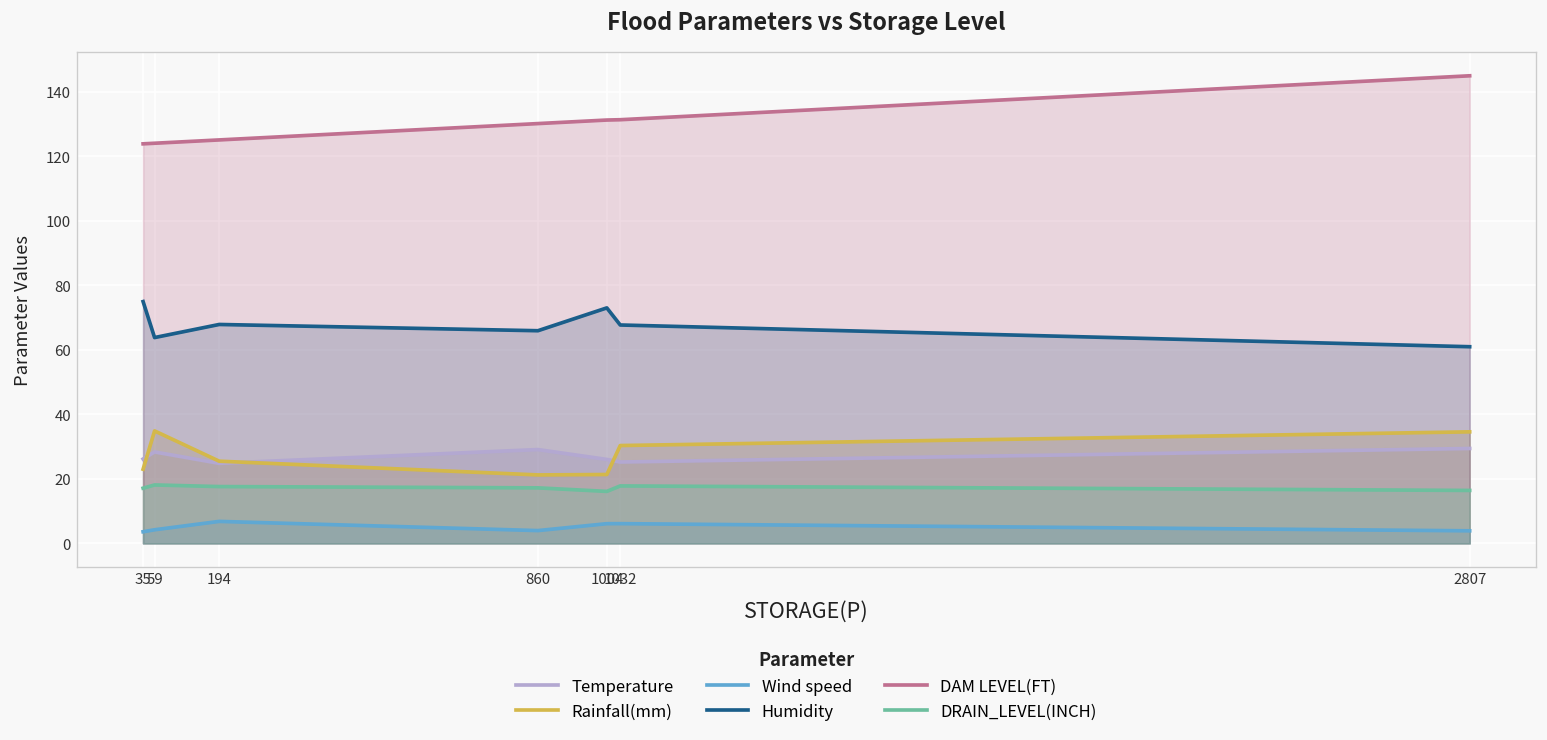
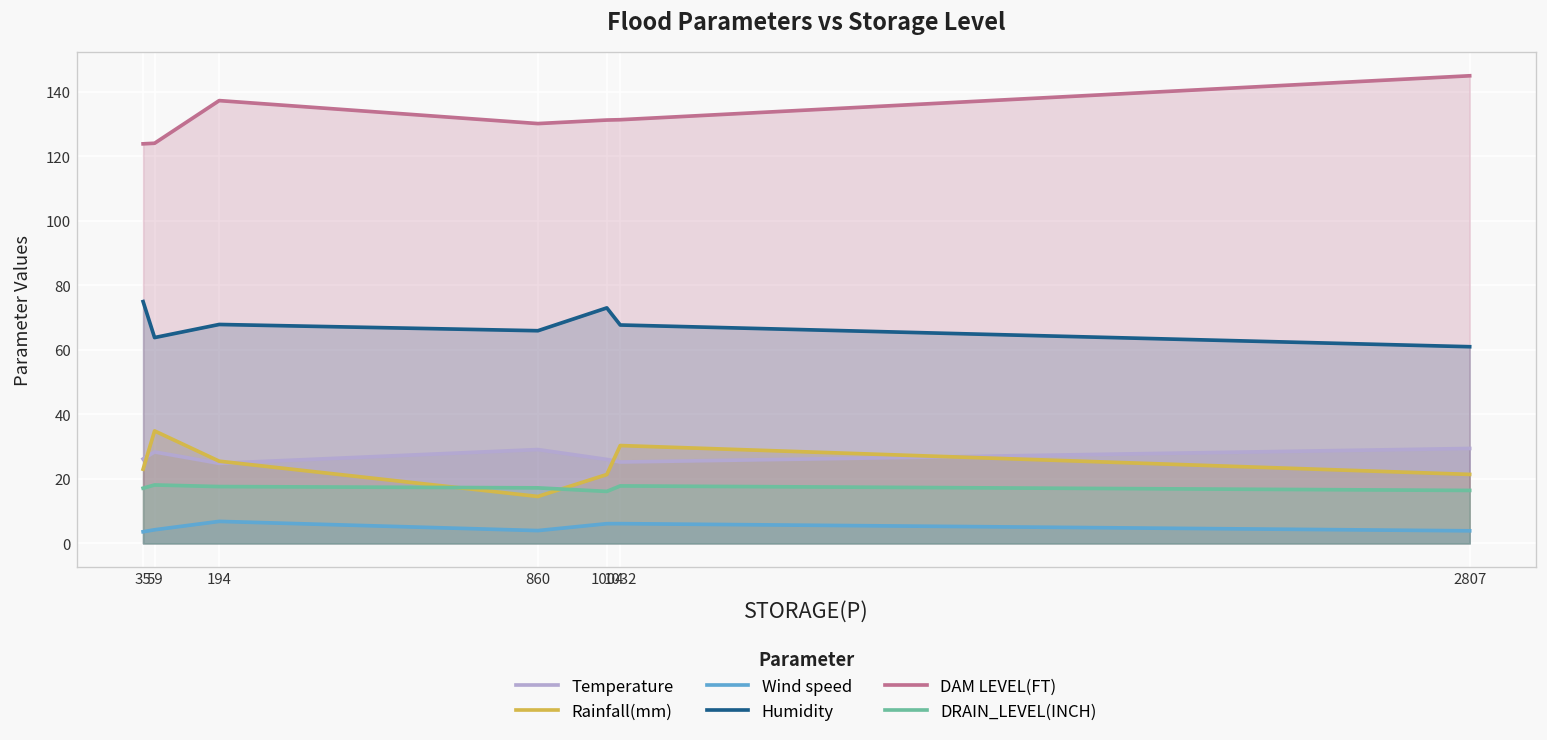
DAM LEVEL(FT), 194: 125 -> 137
Rainfall(mm), 860: 21 -> 15
Rainfall(mm), 2807: 35 -> 21
